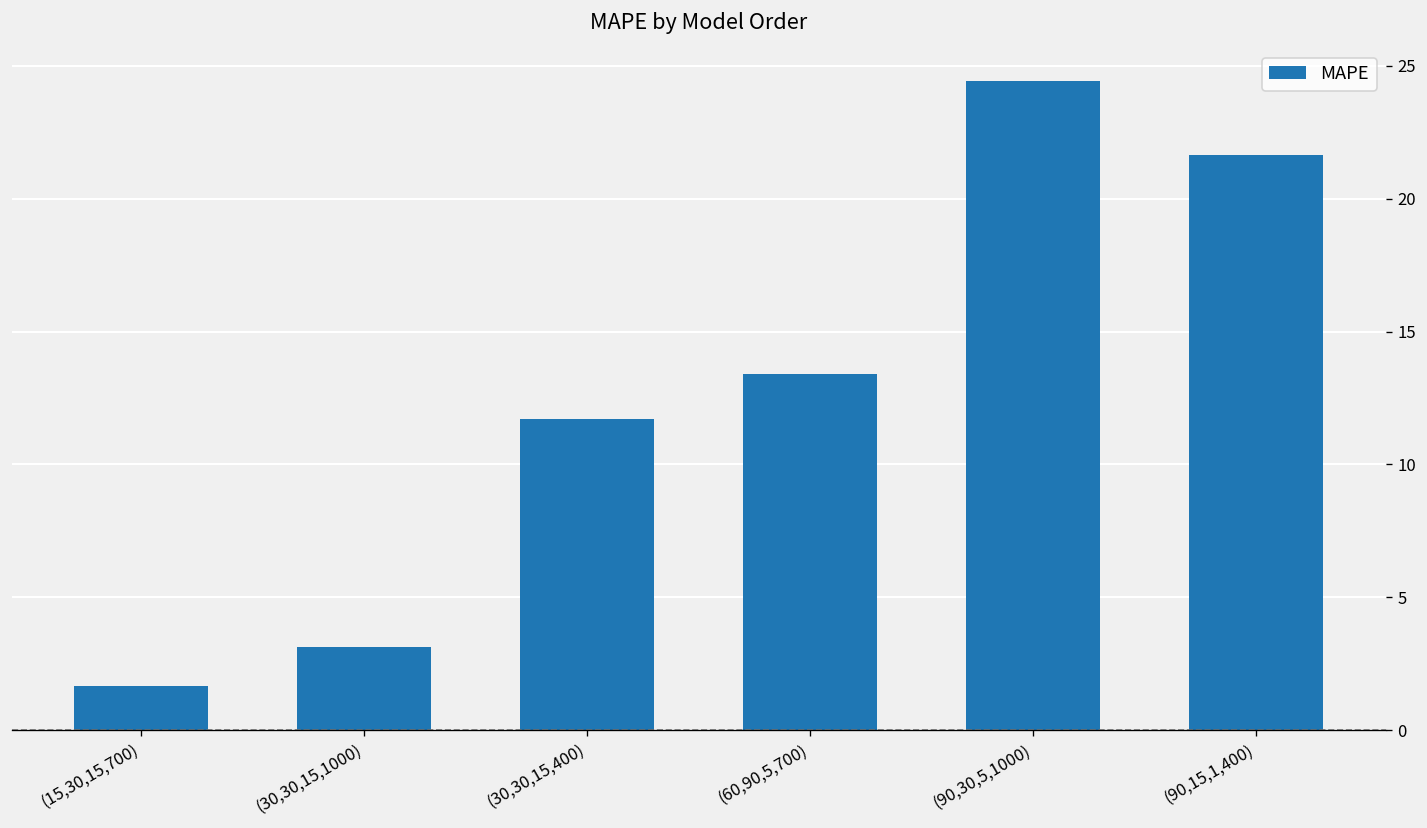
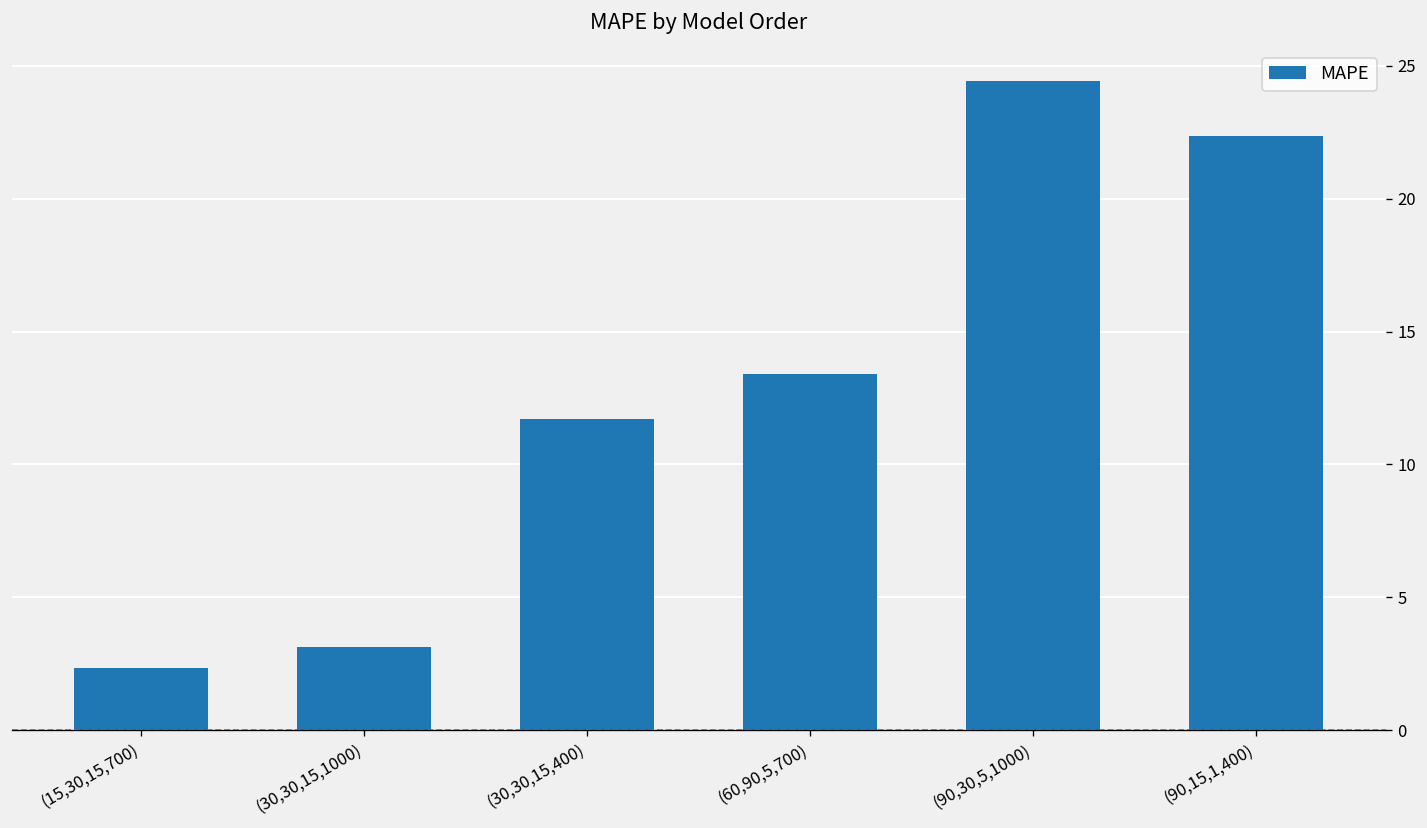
(15,30,15,700): 1.7 -> 2.3
(90,15,1,400): 21.6 -> 22.3
